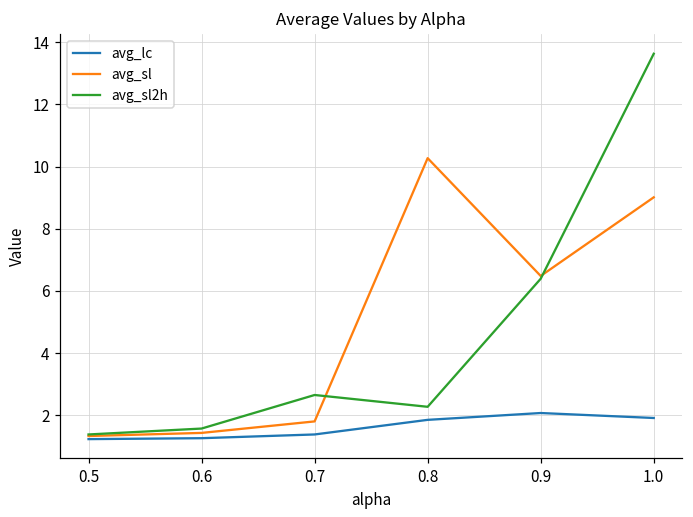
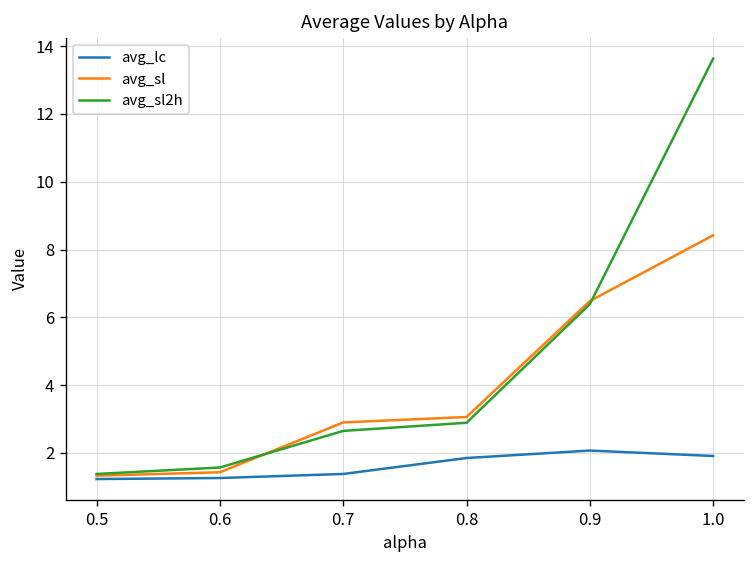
avg_sl, 0.7: 1.8 -> 2.9
avg_sl, 0.8: 10.3 -> 3.1
avg_sl2h, 0.8: 2.3 -> 2.9
avg_sl, 1.0: 9.0 -> 8.4
